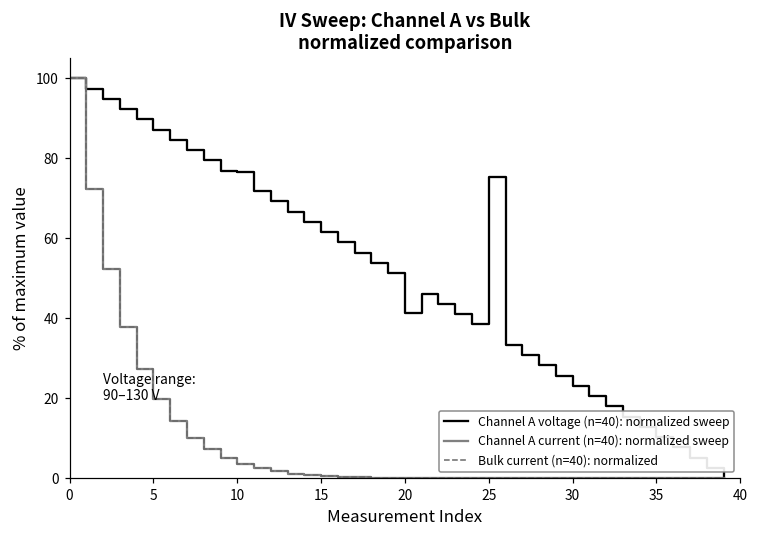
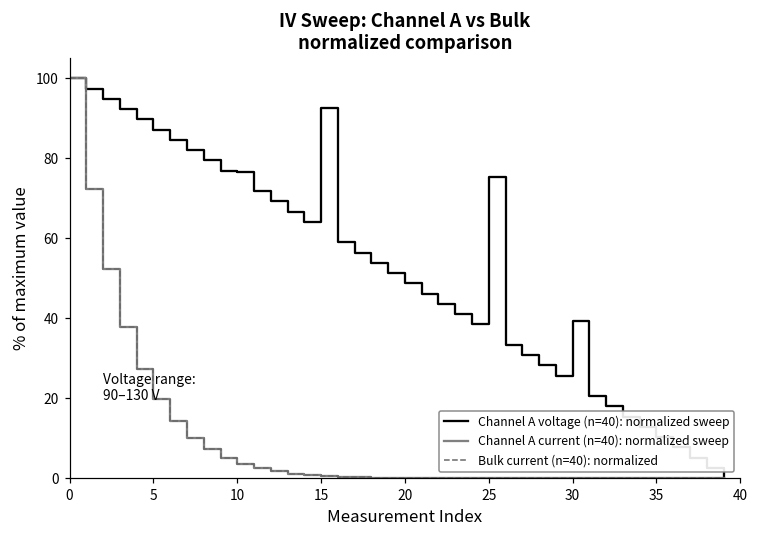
Channel A voltage (n=40): normalized sweep, 15: 62 -> 93
Channel A voltage (n=40): normalized sweep, 20: 41 -> 49
Channel A voltage (n=40): normalized sweep, 30: 23 -> 39
